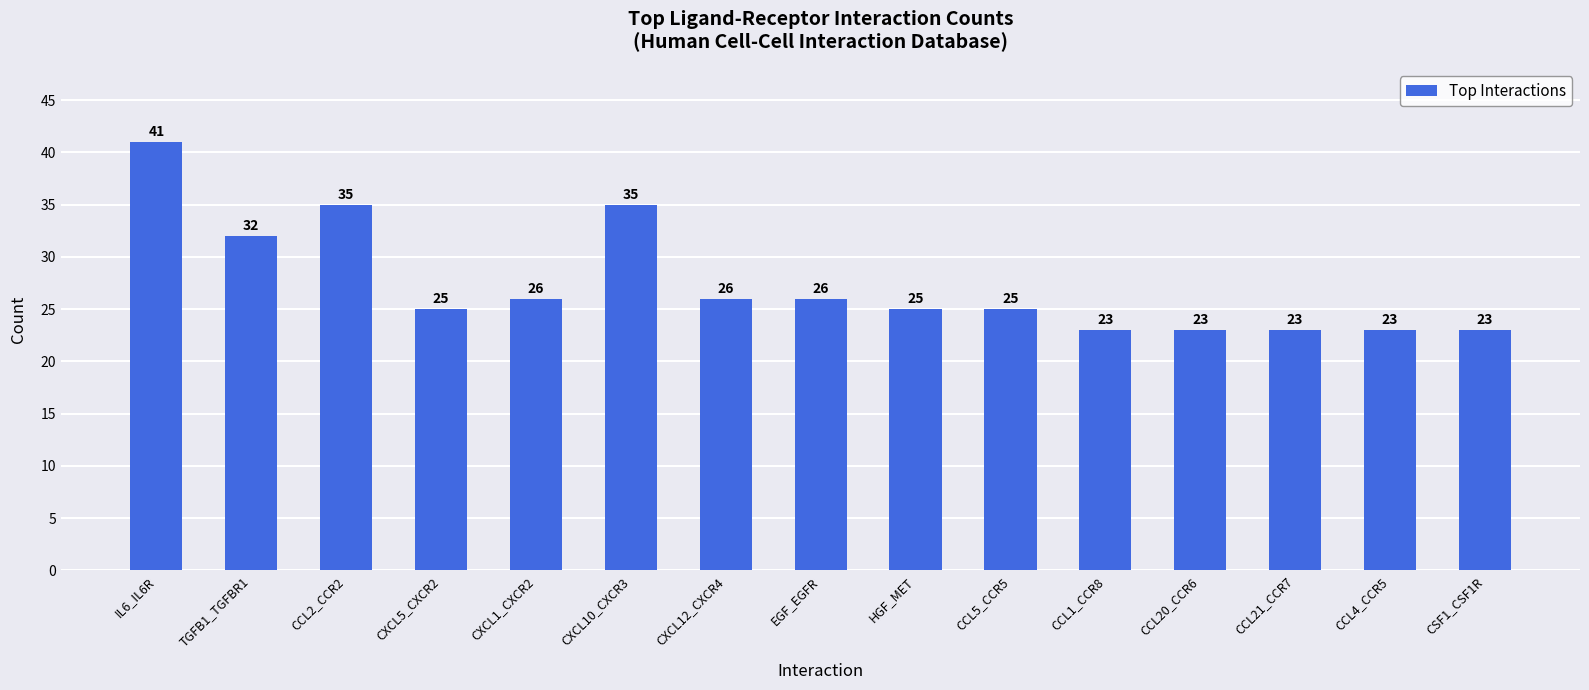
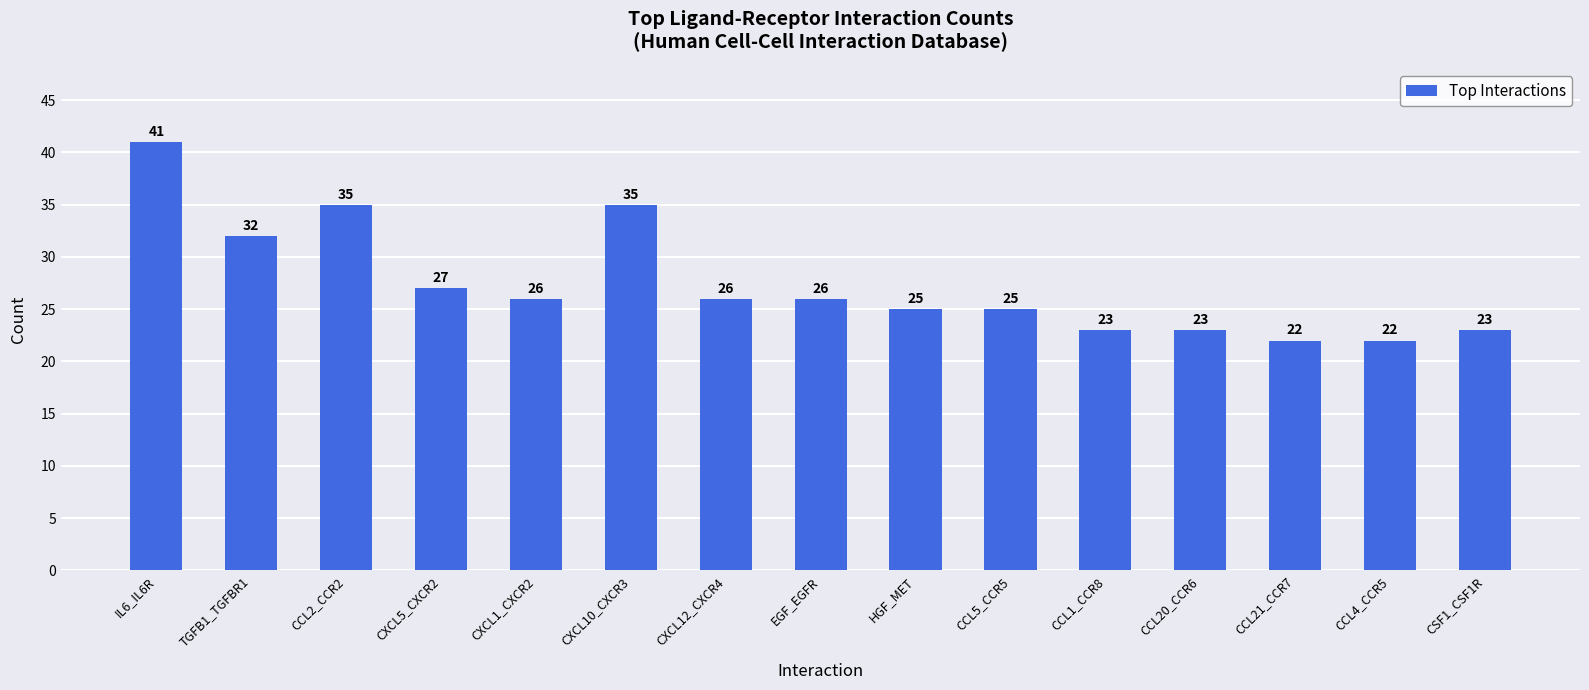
CXCL5_CXCR2: 25 -> 27
CCL21_CCR7: 23 -> 22
CCL4_CCR5: 23 -> 22
